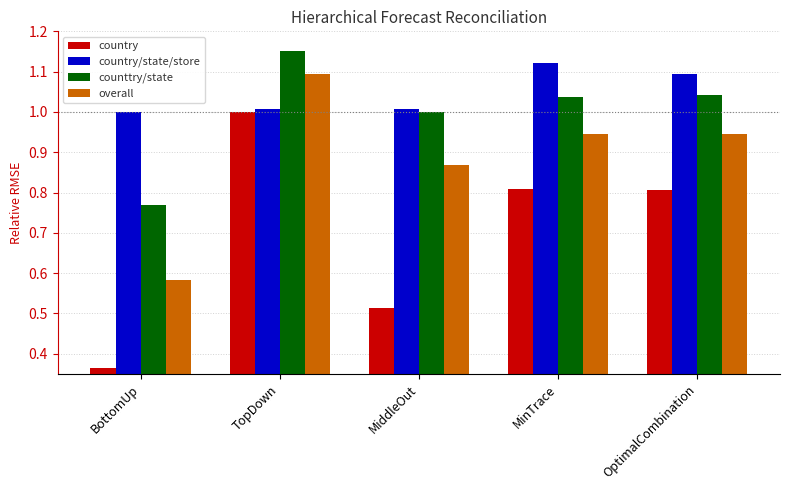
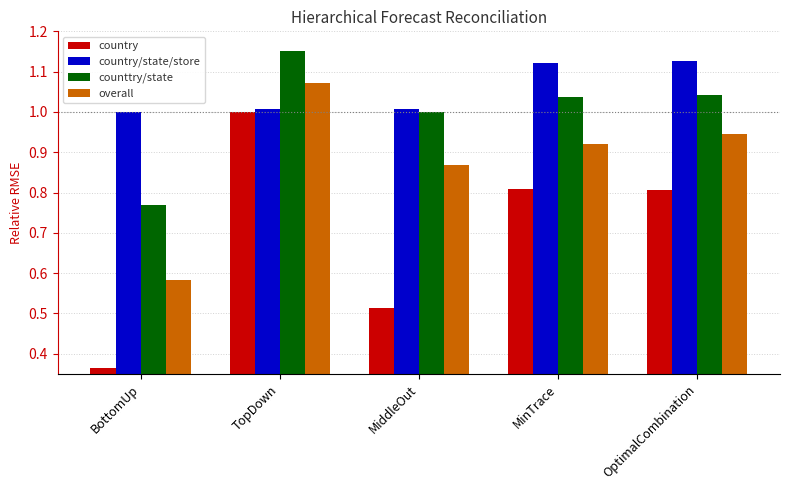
overall, TopDown: 1.09 -> 1.07
overall, MinTrace: 0.95 -> 0.92
country/state/store, OptimalCombination: 1.09 -> 1.13
